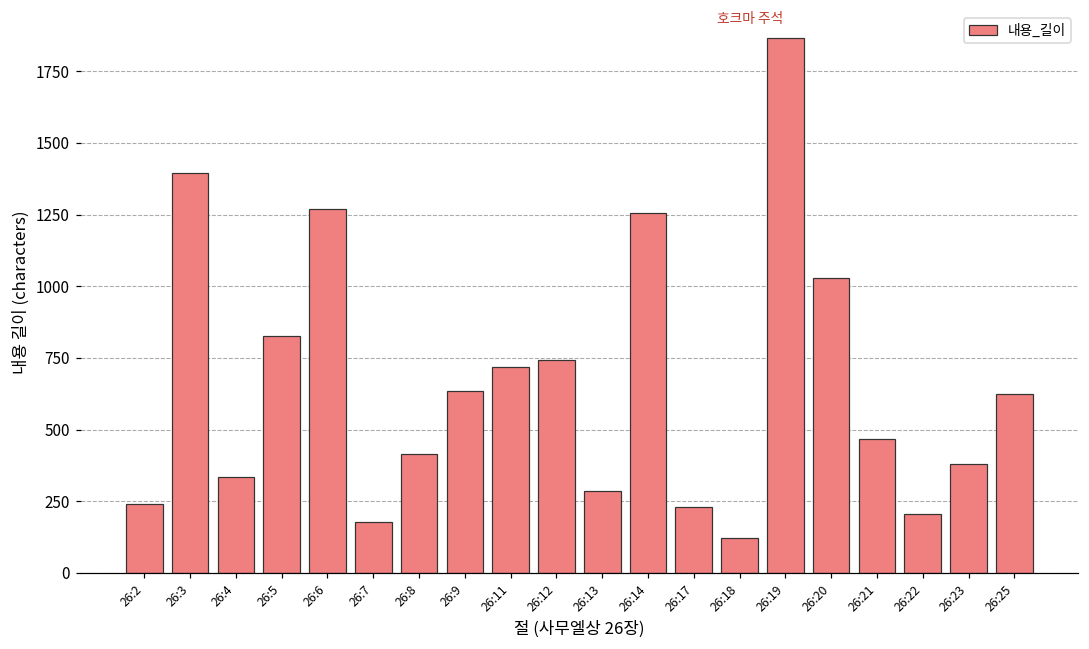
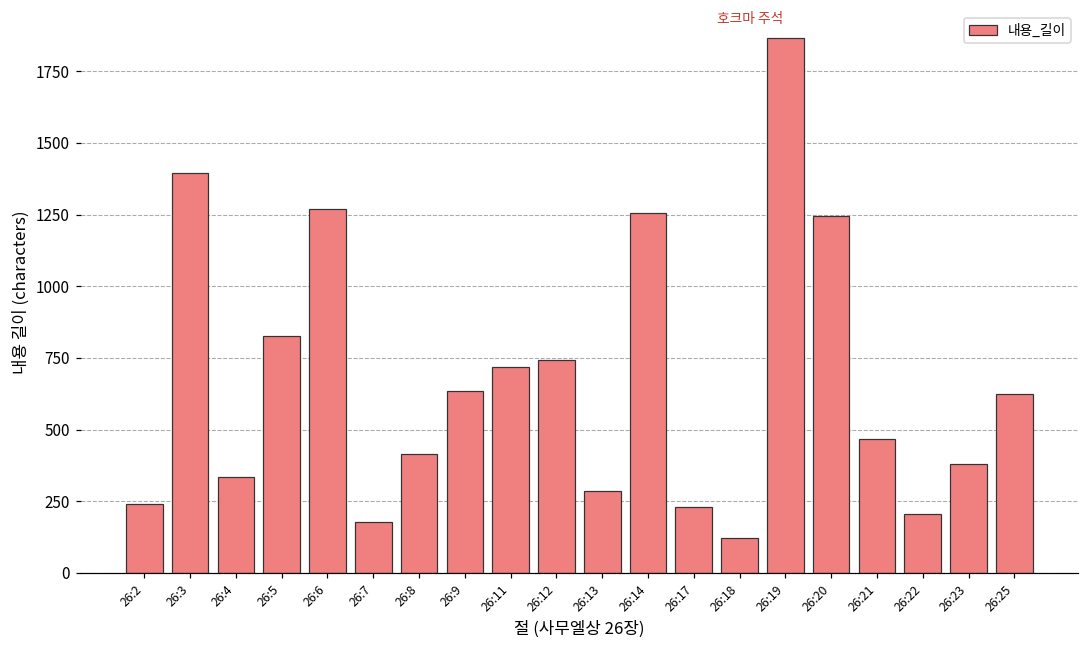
26:20: 1030 -> 1250
